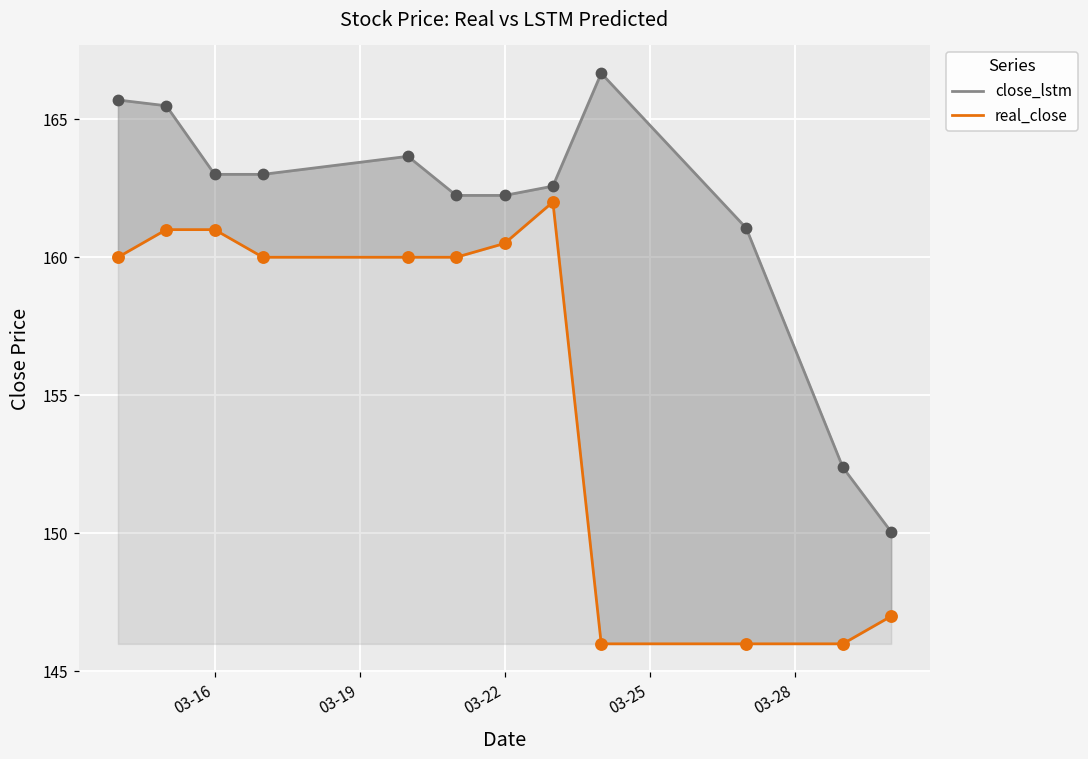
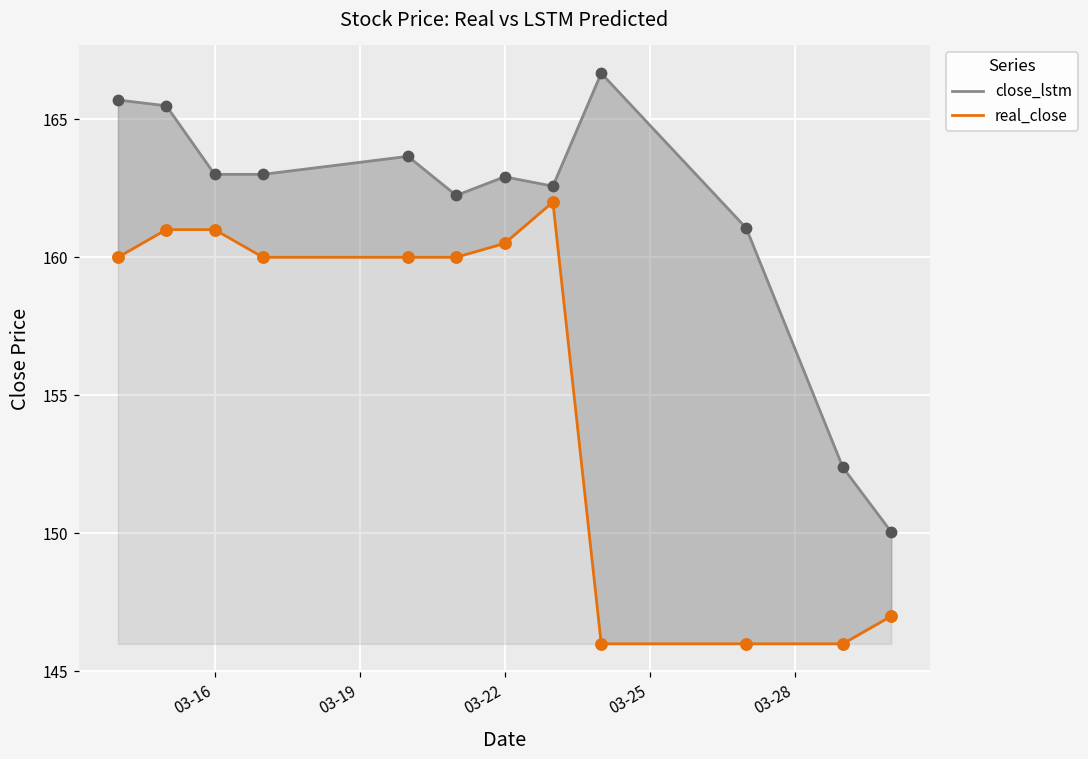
close_lstm, 03-22: 162.2 -> 162.9
